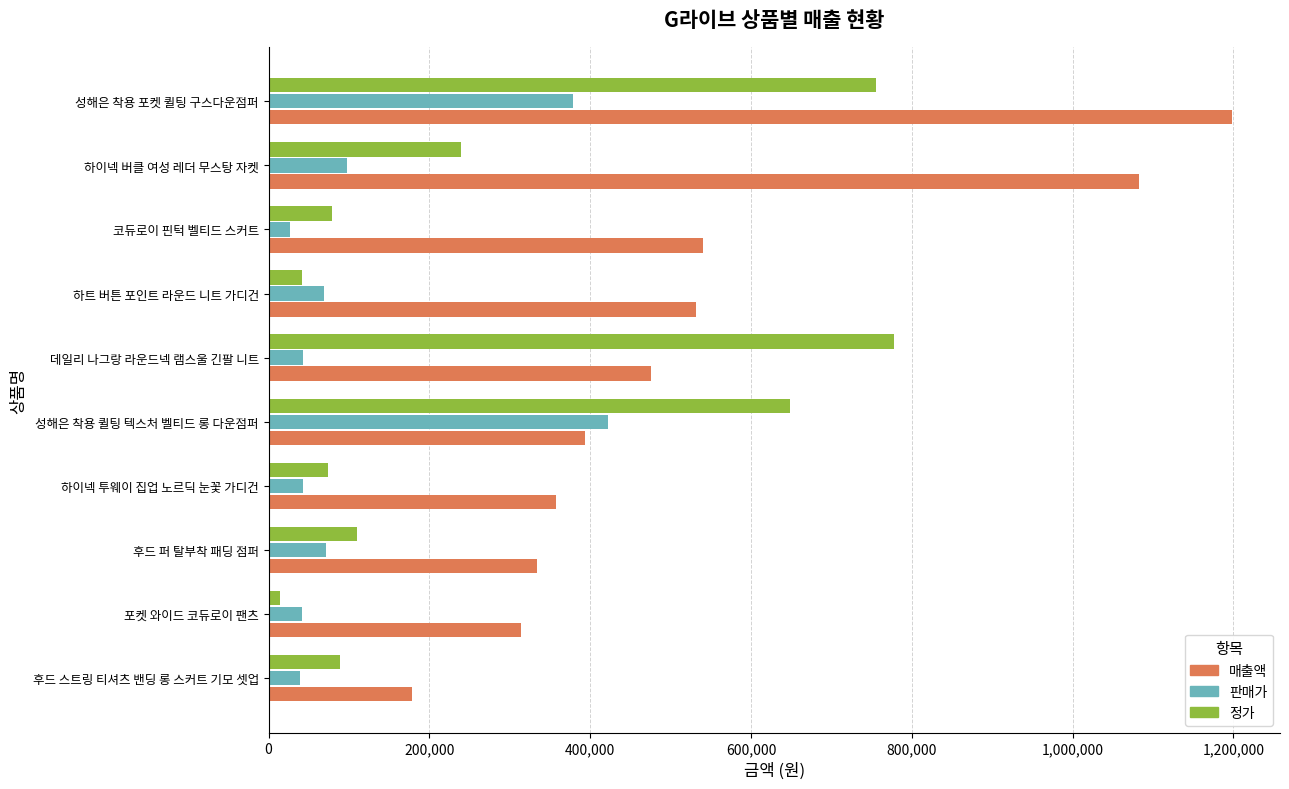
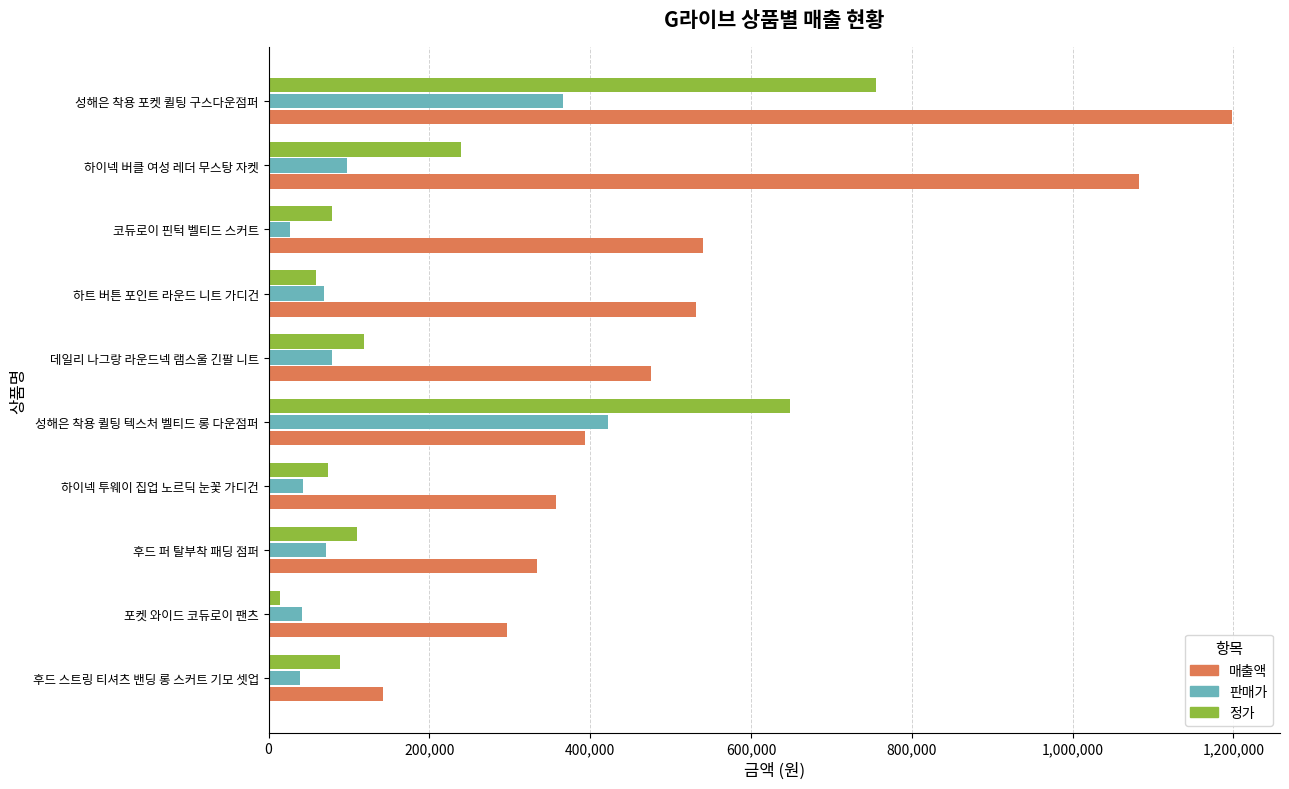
판매가, 성해은 착용 포켓 퀼팅 구스다운점퍼: 380,000 -> 370,000
정가, 하트 버튼 포인트 라운드 니트 가디건: 40,000 -> 60,000
정가, 데일리 나그랑 라운드넥 램스울 긴팔 니트: 780,000 -> 120,000
판매가, 데일리 나그랑 라운드넥 램스울 긴팔 니트: 40,000 -> 80,000
매출액, 포켓 와이드 코듀로이 팬츠: 310,000 -> 300,000
매출액, 후드 스트링 티셔츠 밴딩 롱 스커트 기모 셋업: 180,000 -> 140,000
